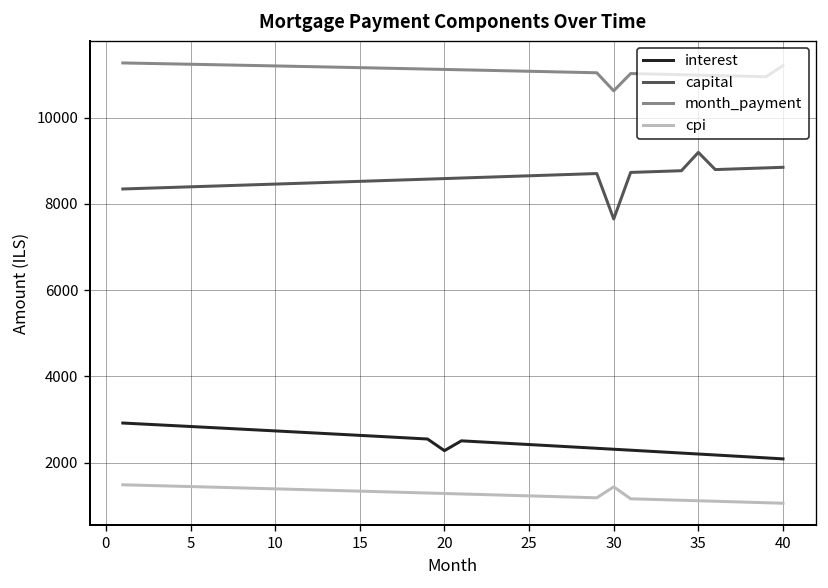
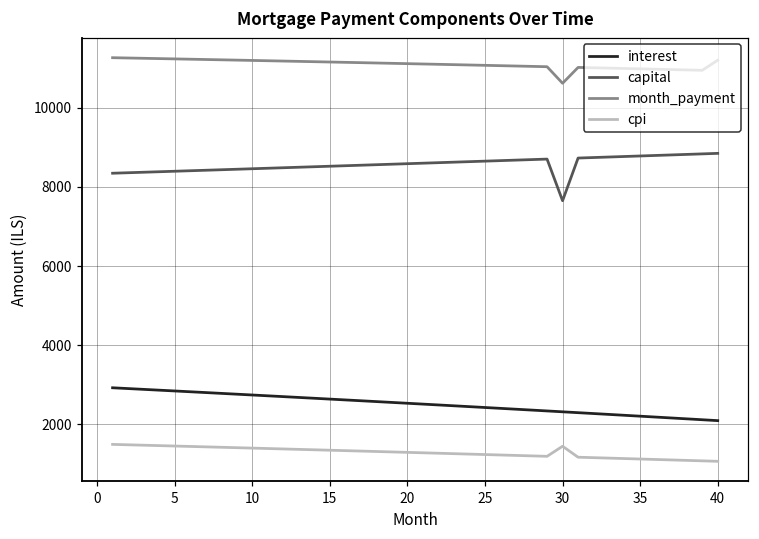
interest, 20: 2300 -> 2500
capital, 35: 9200 -> 8800
